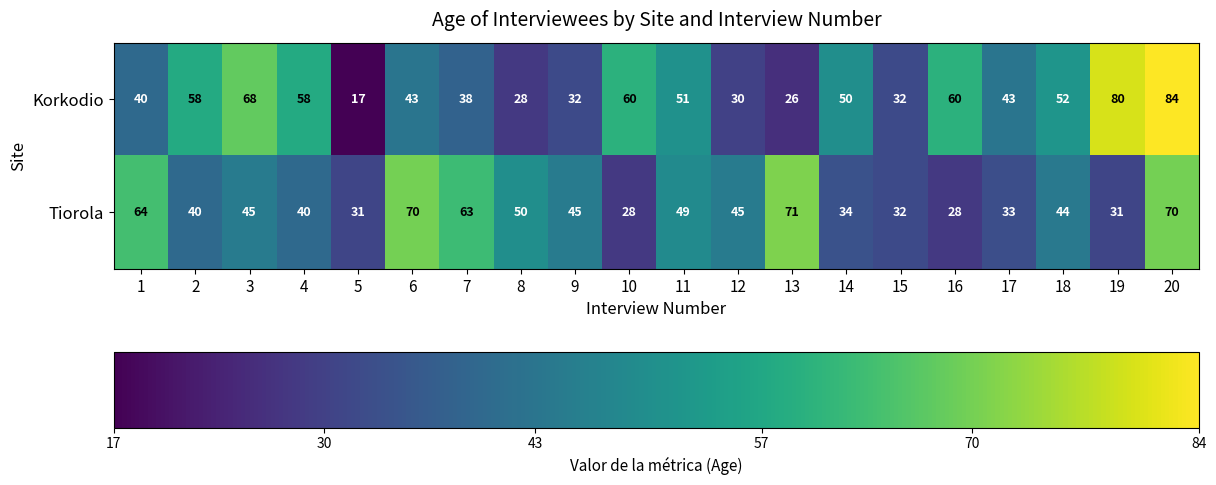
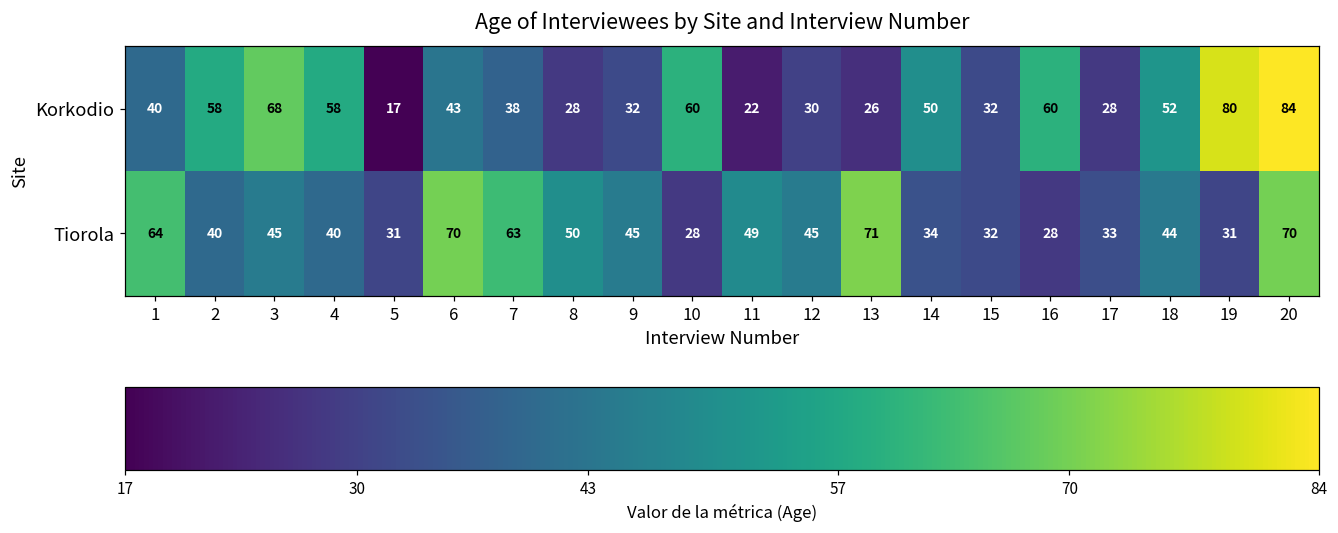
Korkodio, 11: 51 -> 22
Korkodio, 17: 43 -> 28
